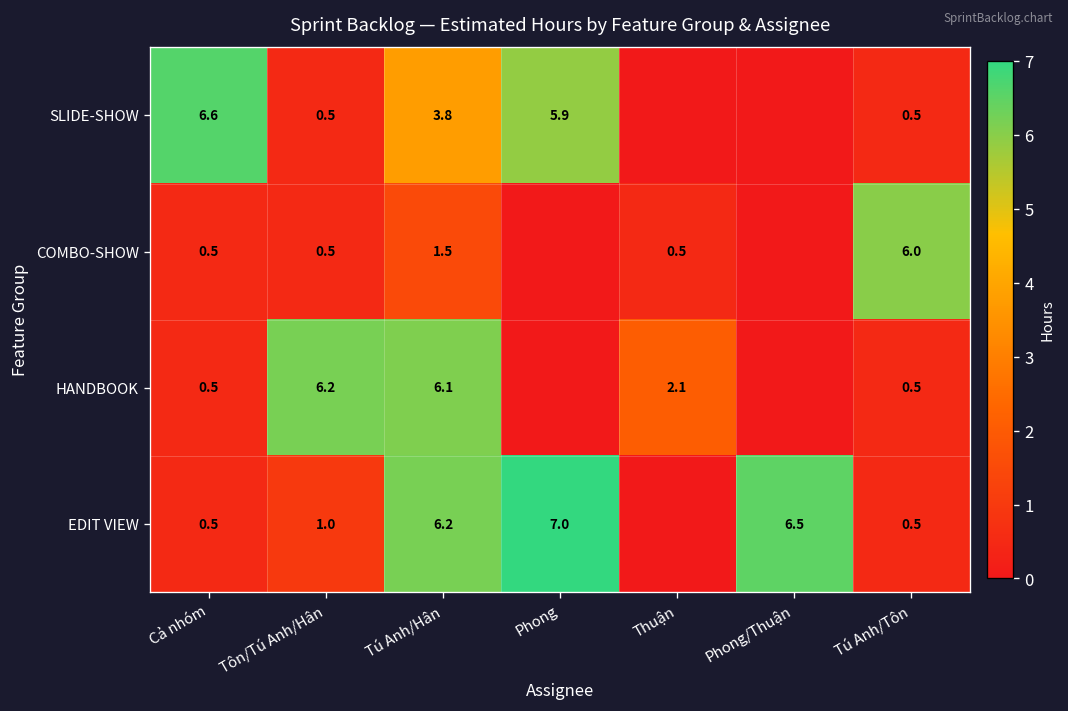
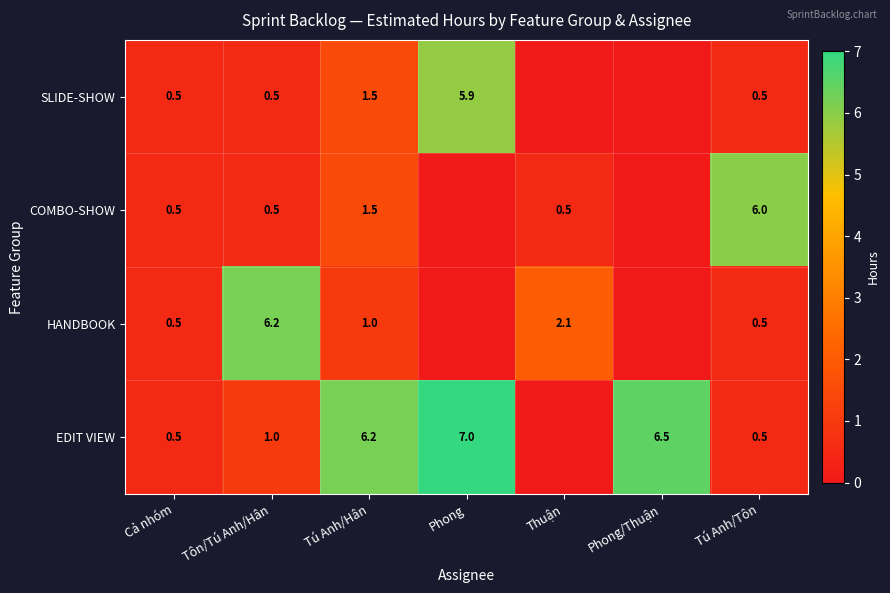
SLIDE-SHOW, Cả nhóm: 6.6 -> 0.5
SLIDE-SHOW, Tú Anh/Hân: 3.8 -> 1.5
HANDBOOK, Tú Anh/Hân: 6.1 -> 1.0
